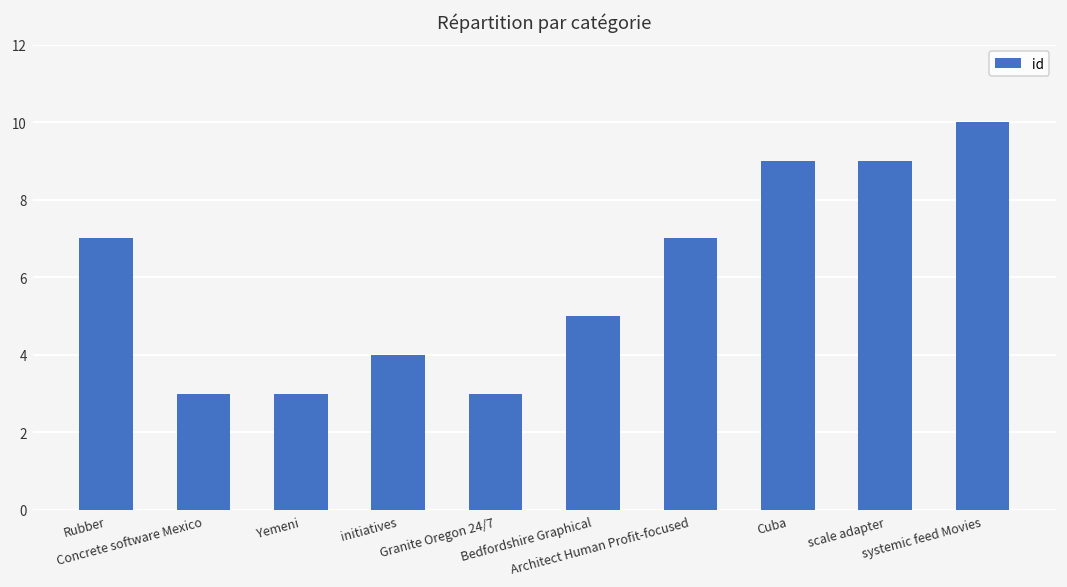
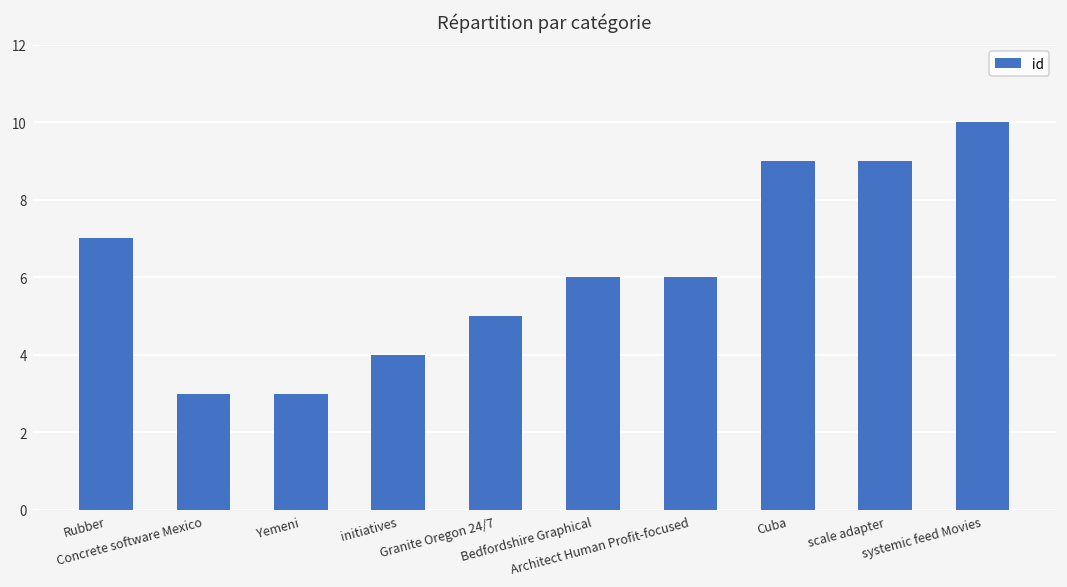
Granite Oregon 24/7: 3 -> 5
Bedfordshire Graphical: 5 -> 6
Architect Human Profit-focused: 7 -> 6
